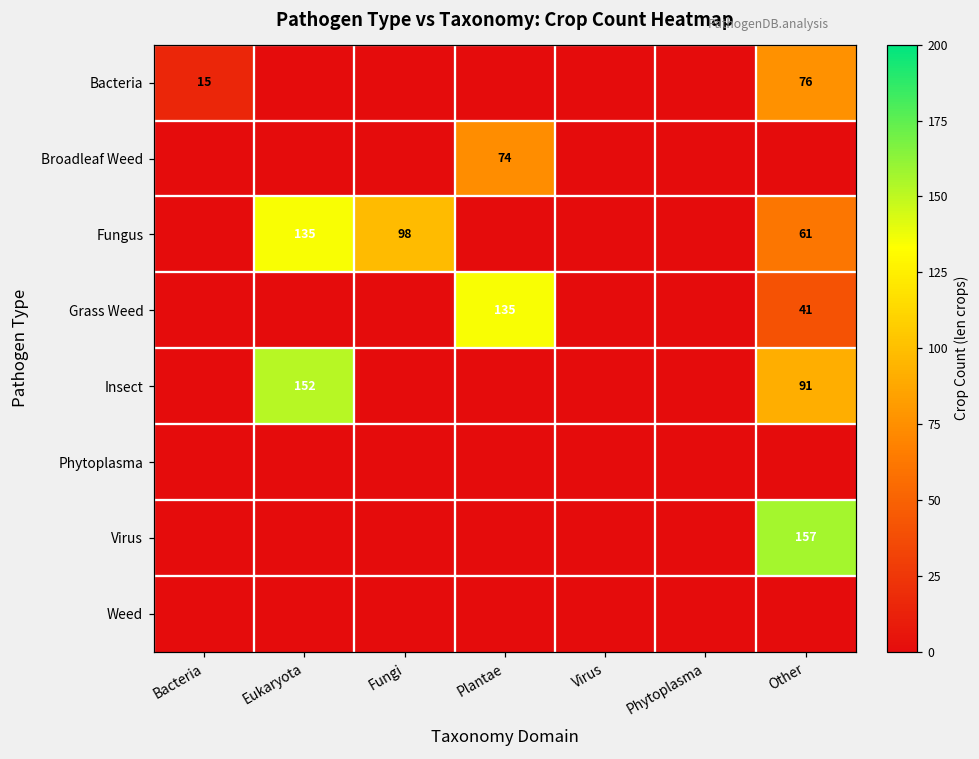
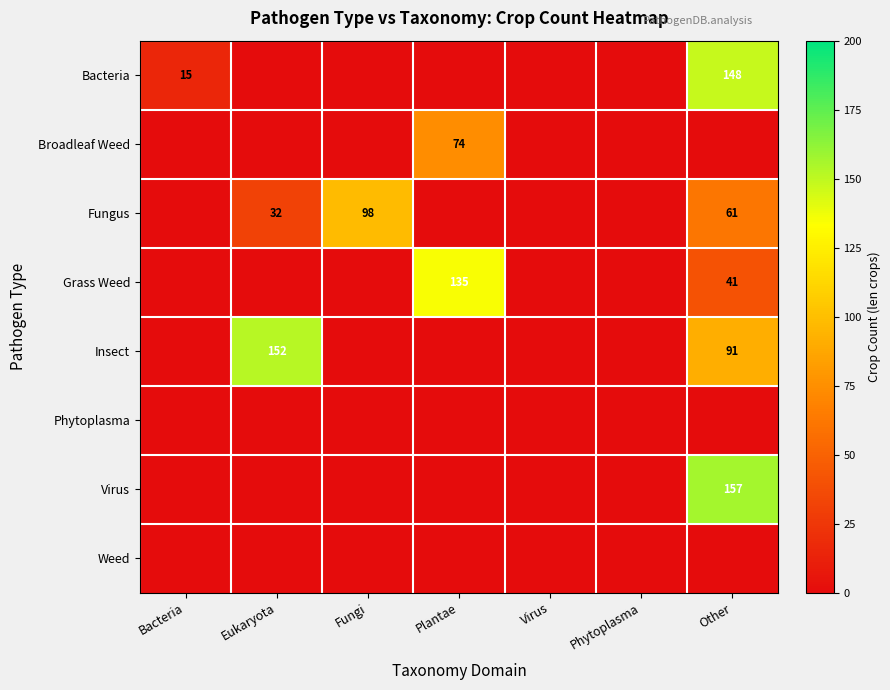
Bacteria, Other: 76 -> 148
Fungus, Eukaryota: 135 -> 32
